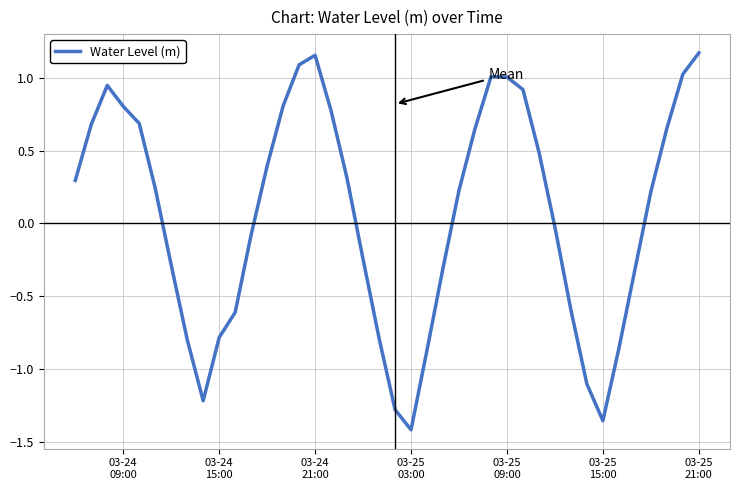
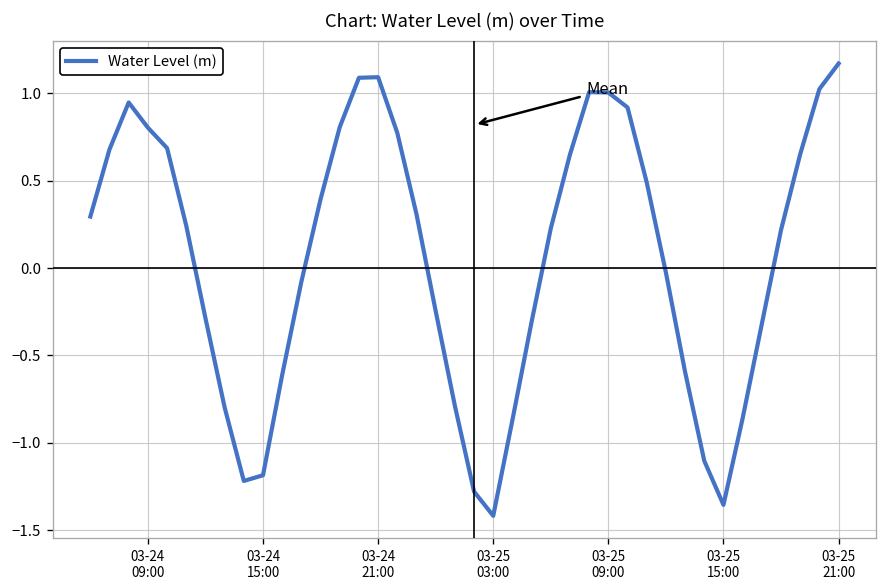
03-24 15:00: -0.78 -> -1.19
03-24 21:00: 1.15 -> 1.09
